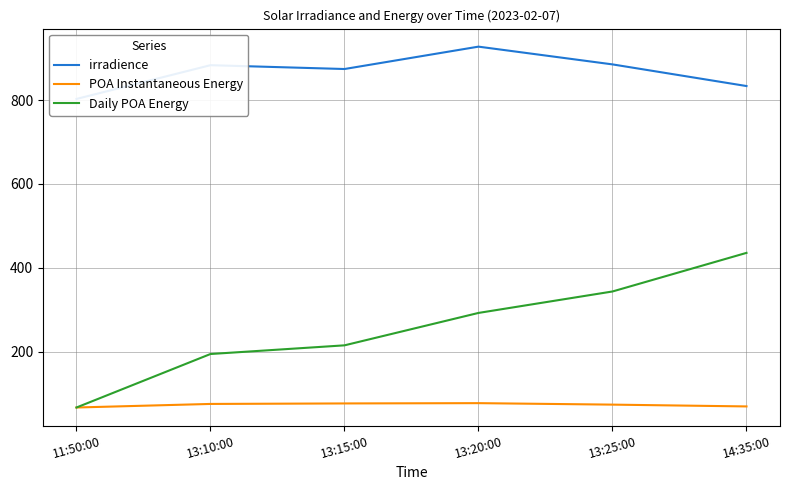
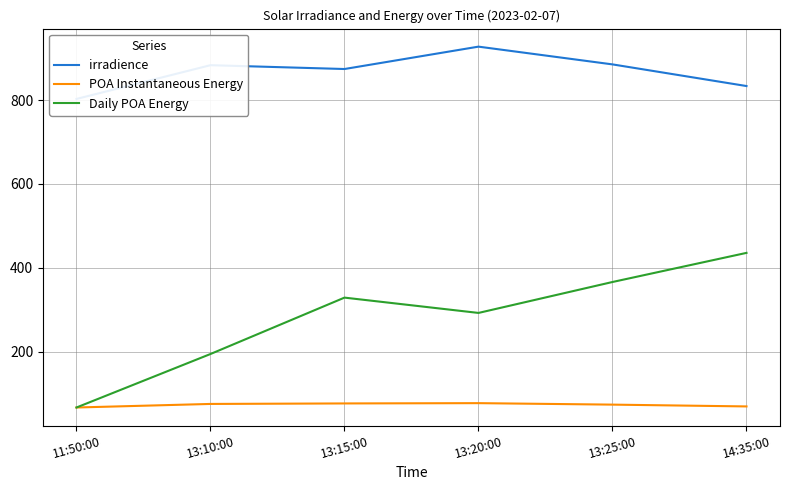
Daily POA Energy, 13:15:00: 220 -> 330
Daily POA Energy, 13:25:00: 340 -> 370
